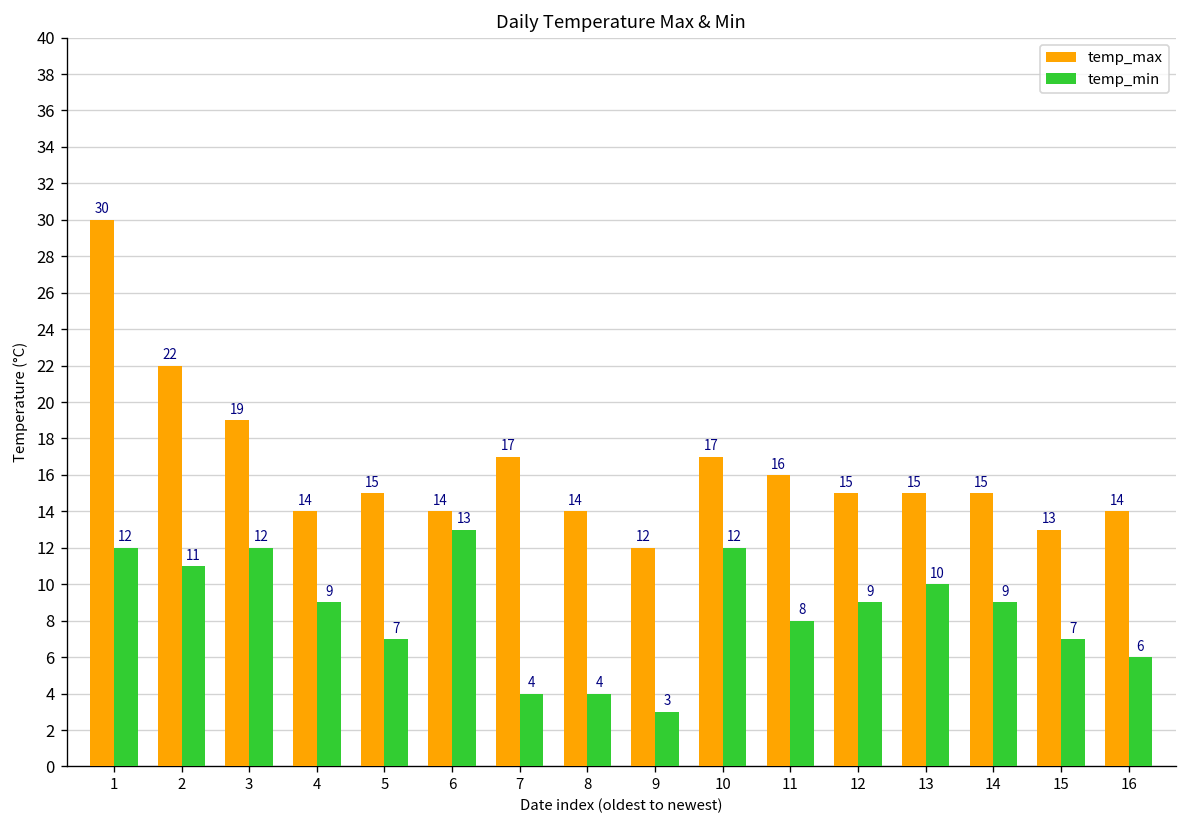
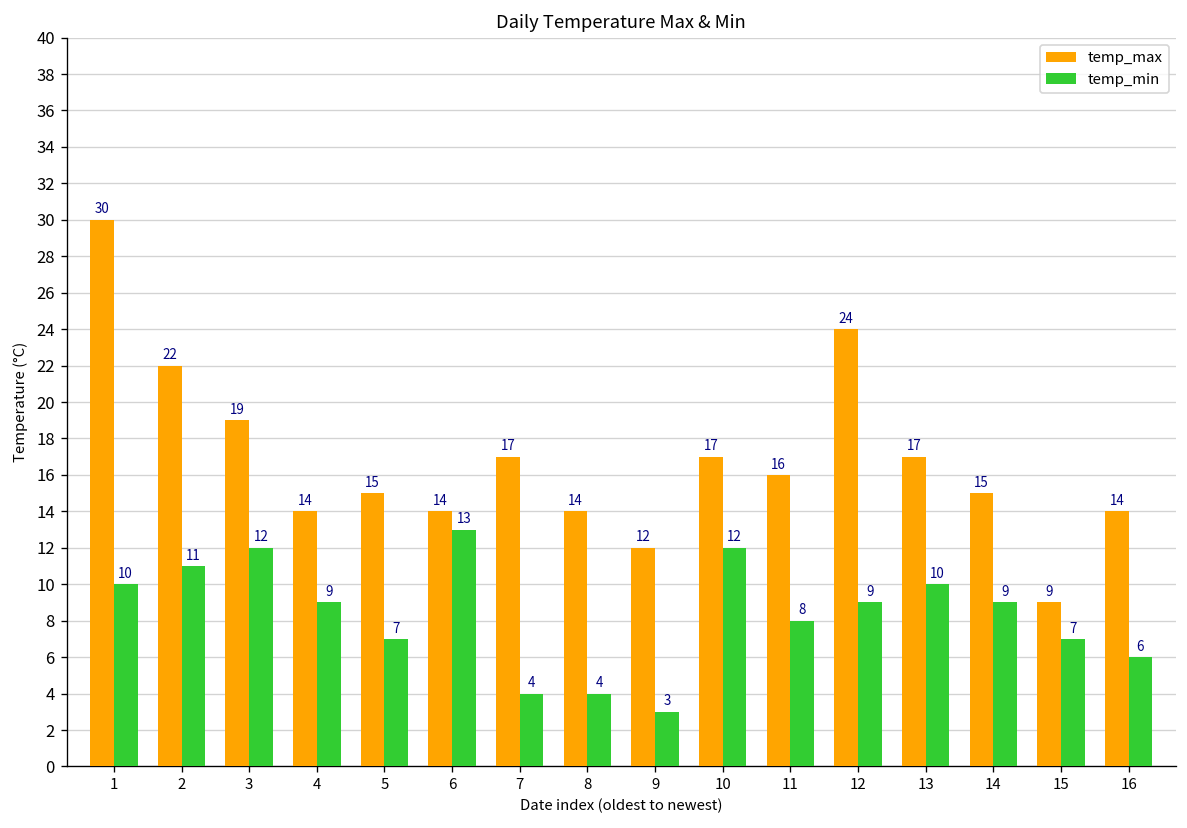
temp_min, 1: 12 -> 10
temp_max, 12: 15 -> 24
temp_max, 13: 15 -> 17
temp_max, 15: 13 -> 9
